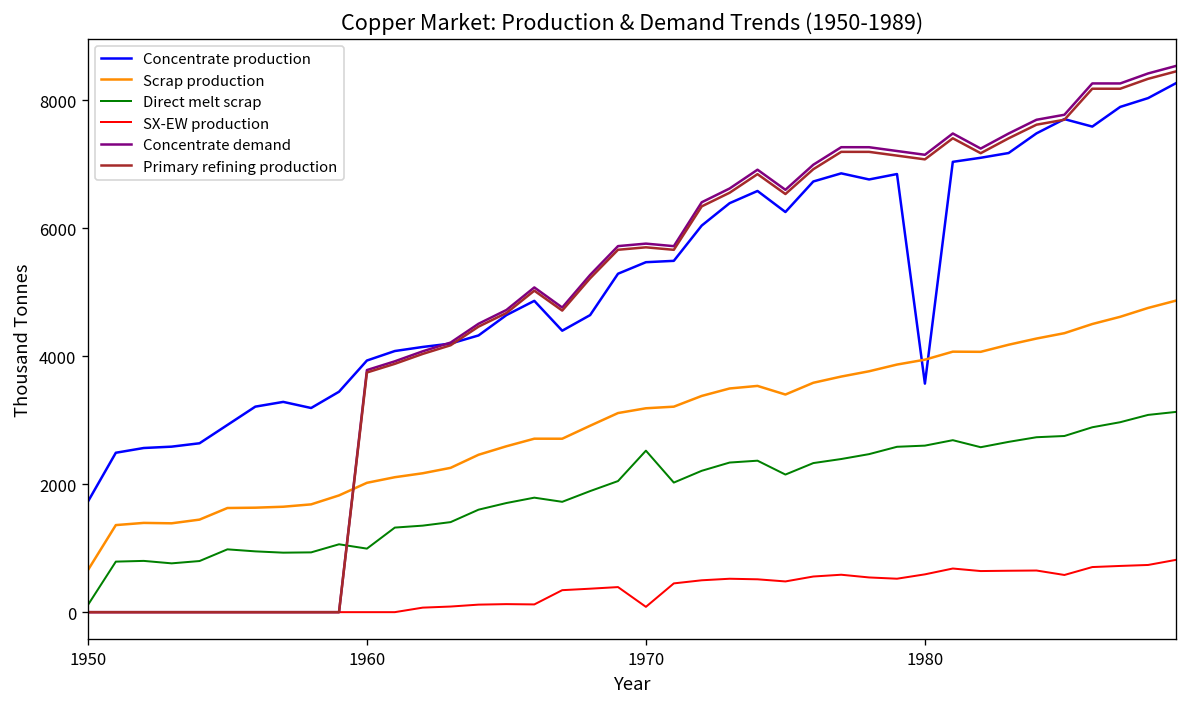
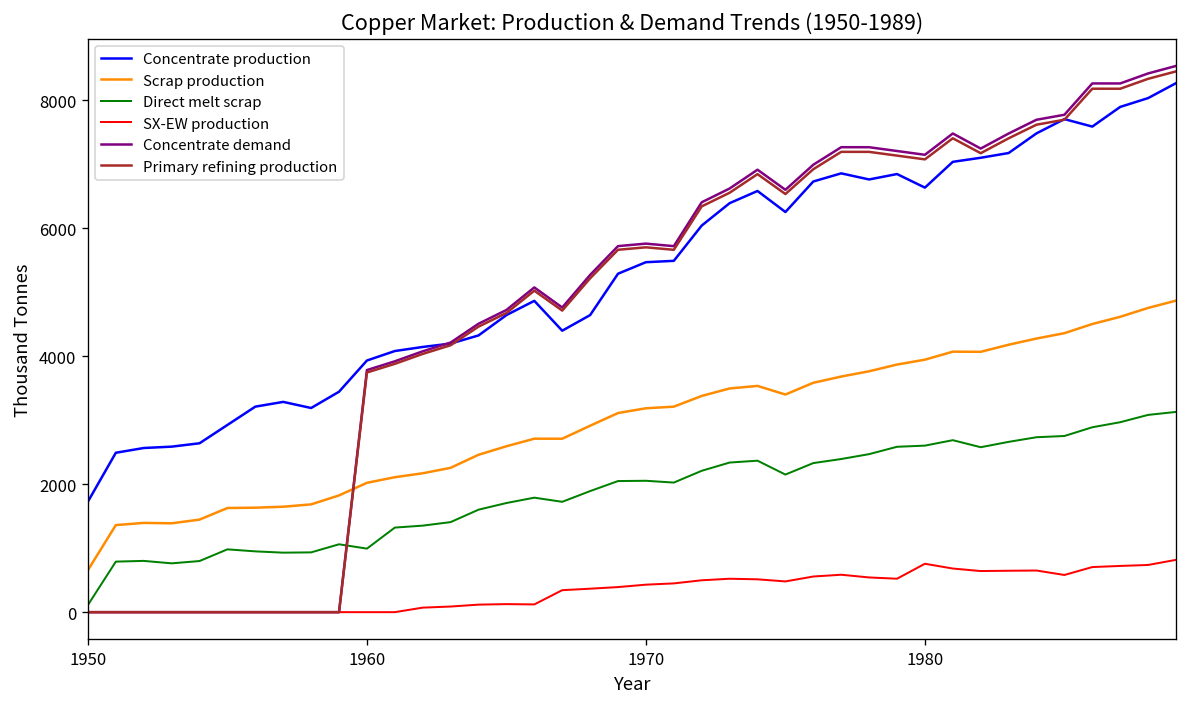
Direct melt scrap, 1970: 2500 -> 2100
SX-EW production, 1970: 100 -> 400
Concentrate production, 1980: 3600 -> 6600
SX-EW production, 1980: 600 -> 800
